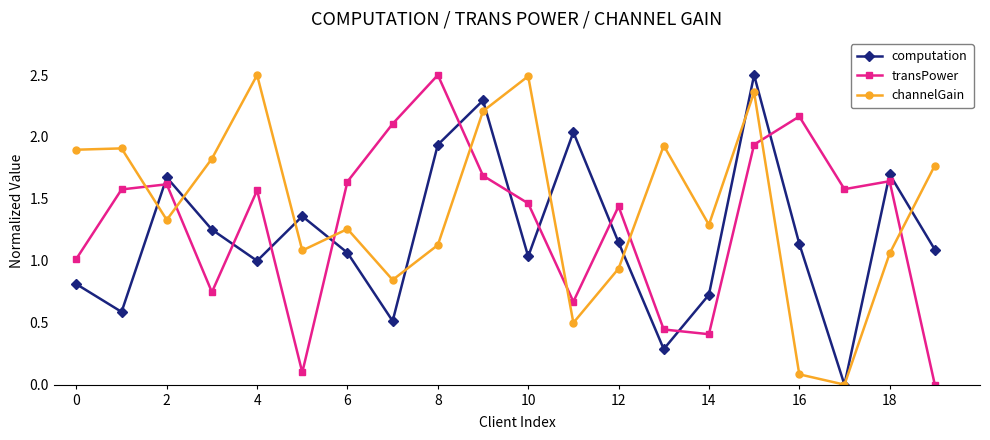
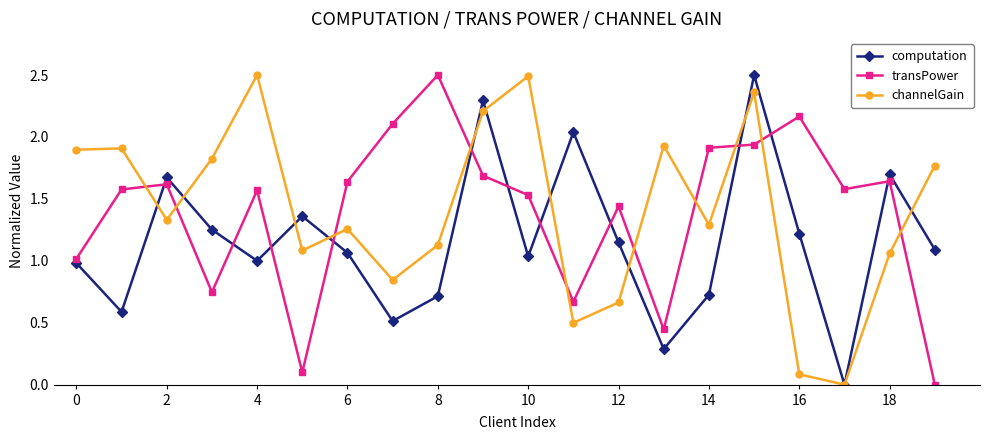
computation, 0: 0.81 -> 0.98
computation, 8: 1.94 -> 0.71
transPower, 10: 1.46 -> 1.53
channelGain, 12: 0.94 -> 0.66
transPower, 14: 0.41 -> 1.91
computation, 16: 1.14 -> 1.22
